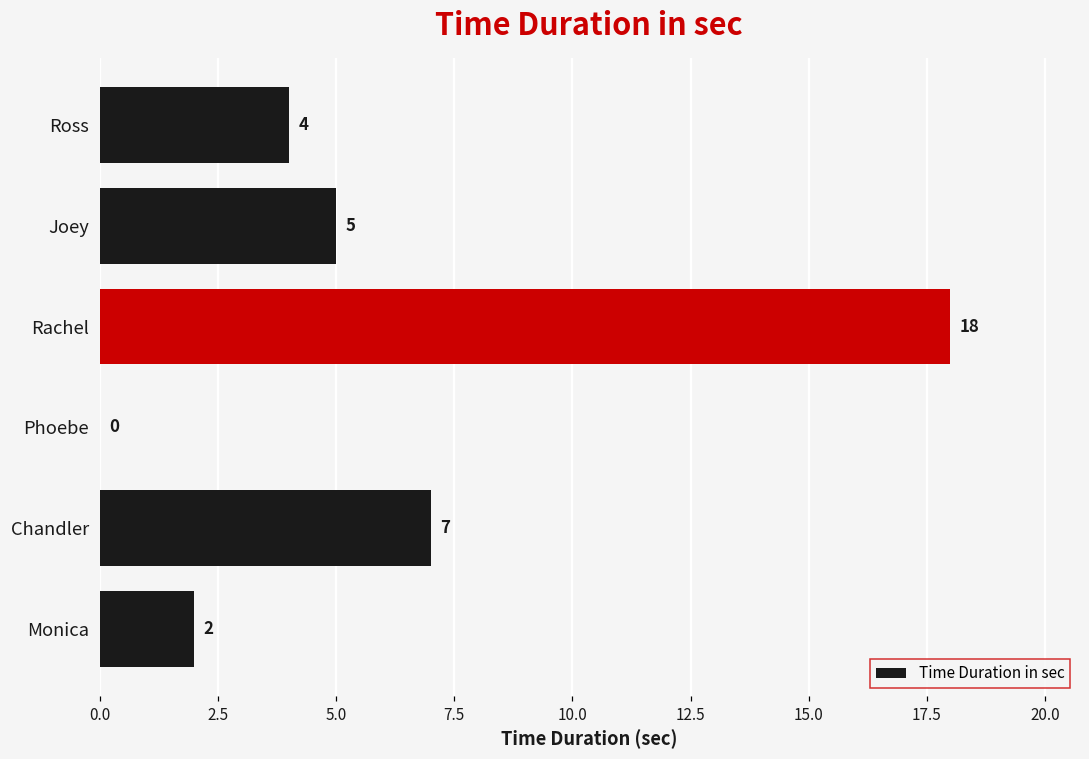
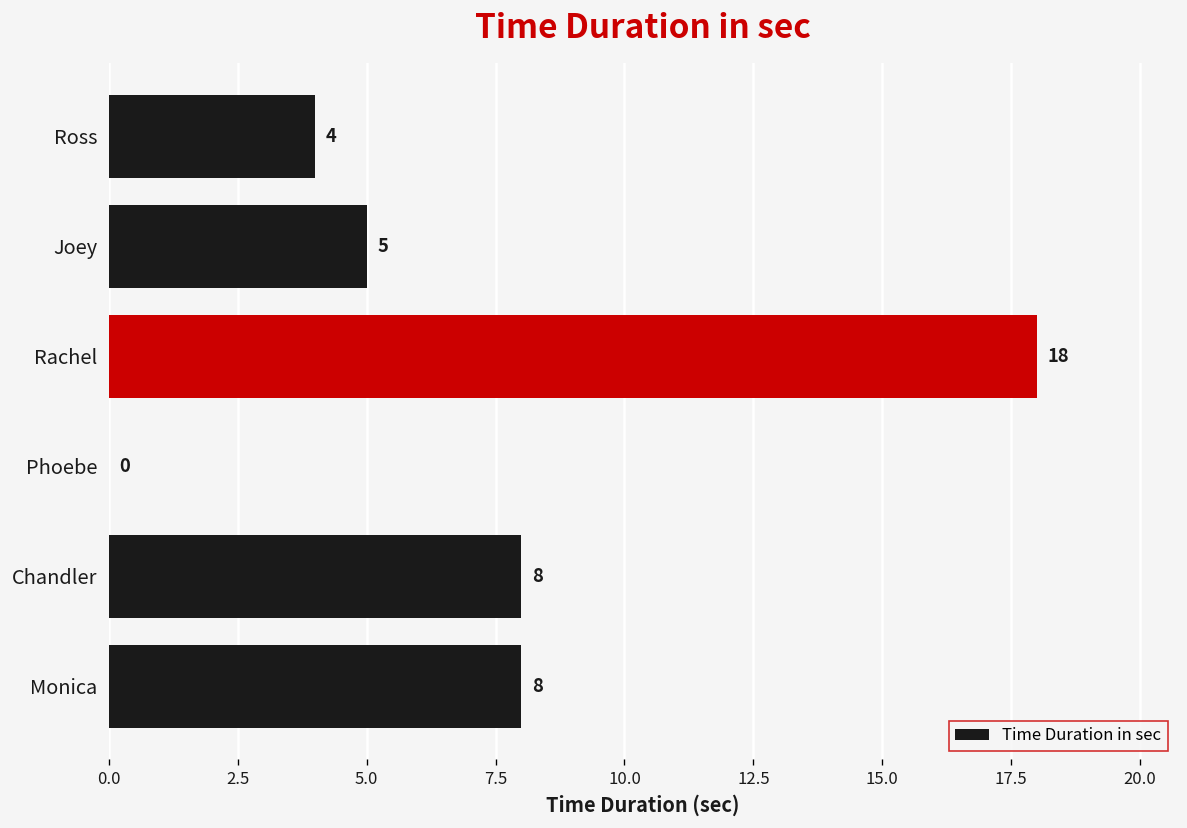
Chandler: 7 -> 8
Monica: 2 -> 8
